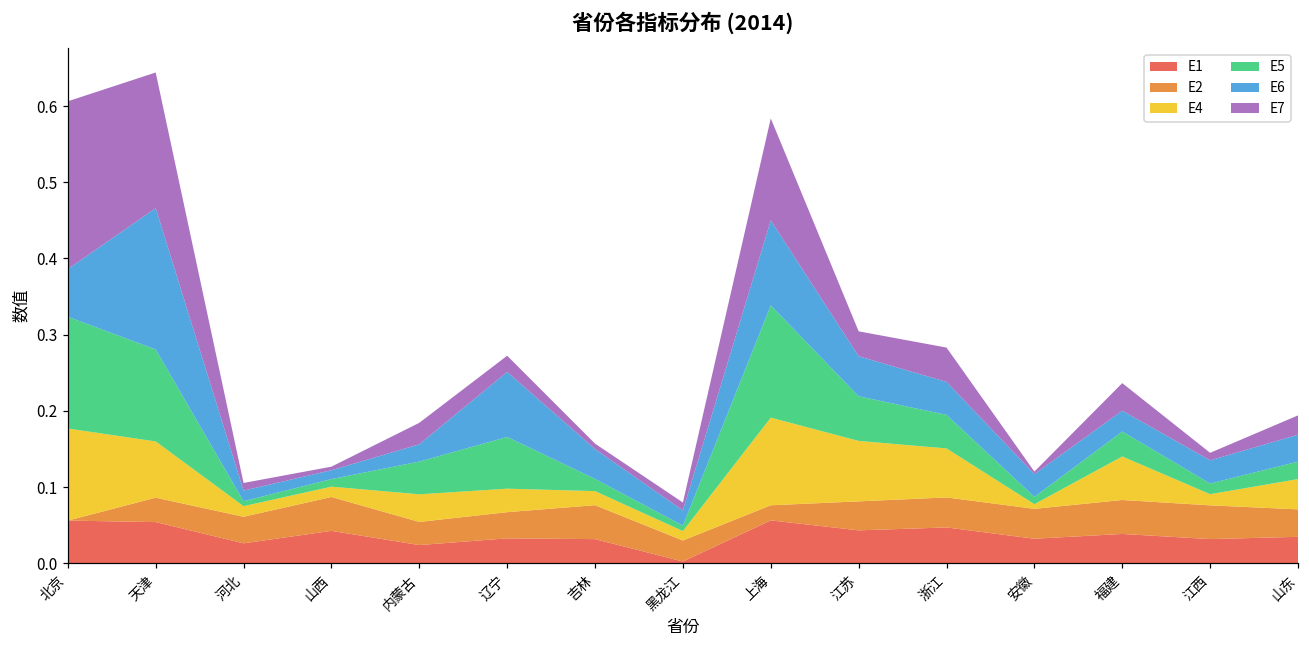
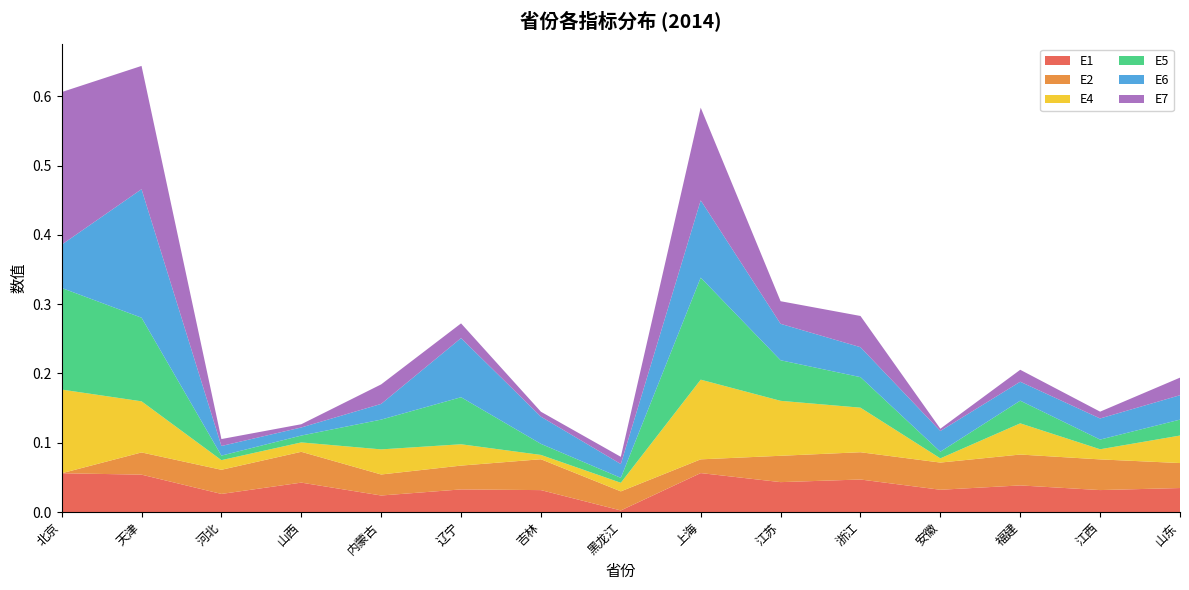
E4, 吉林: 0.02 -> 0.01
E4, 福建: 0.06 -> 0.05
E7, 福建: 0.04 -> 0.02
